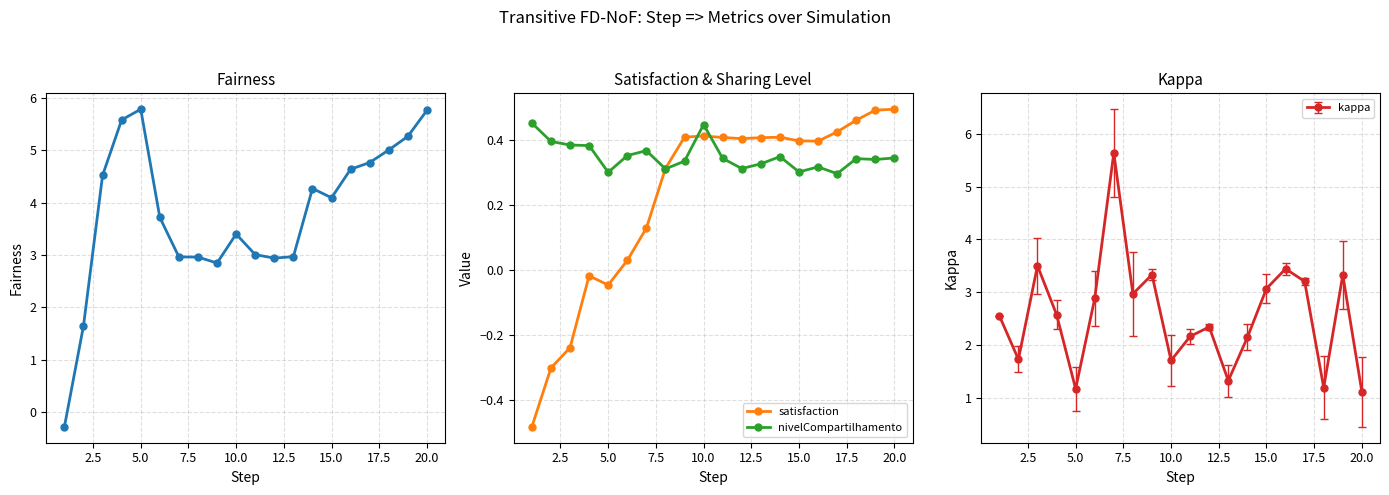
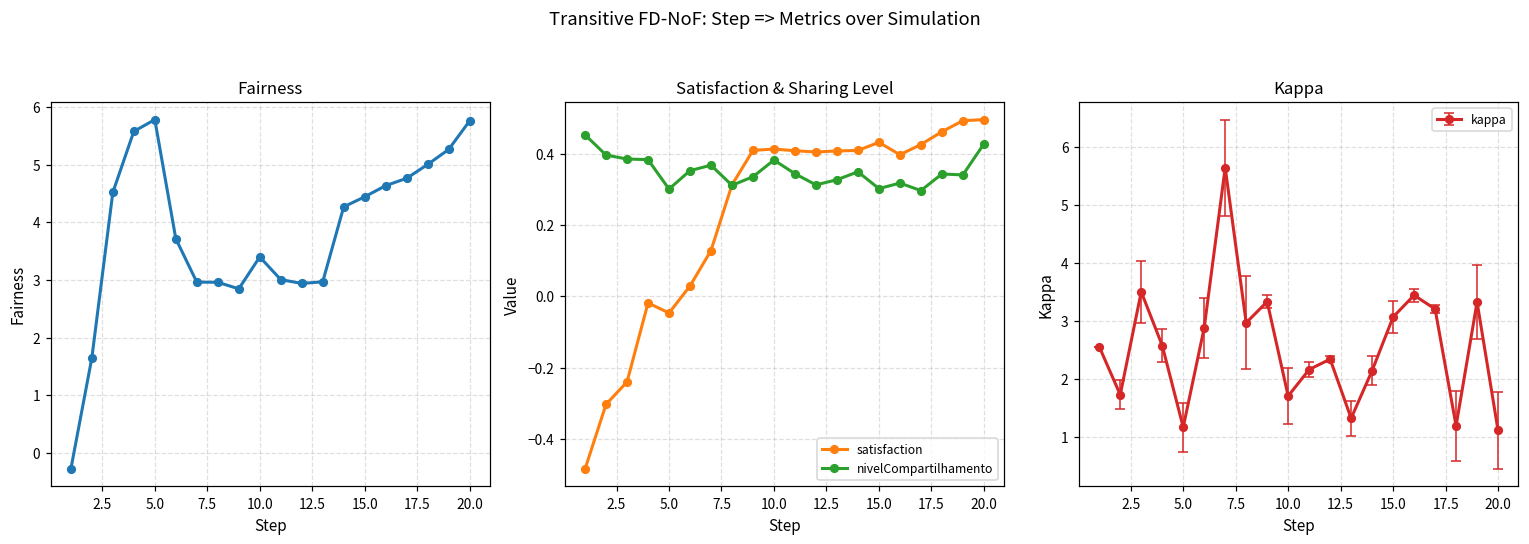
Fairness, 15.0: 4.1 -> 4.4
Satisfaction & Sharing Level, nivelCompartilhamento, 10.0: 0.45 -> 0.38
Satisfaction & Sharing Level, satisfaction, 15.0: 0.40 -> 0.43
Satisfaction & Sharing Level, nivelCompartilhamento, 20.0: 0.34 -> 0.43
